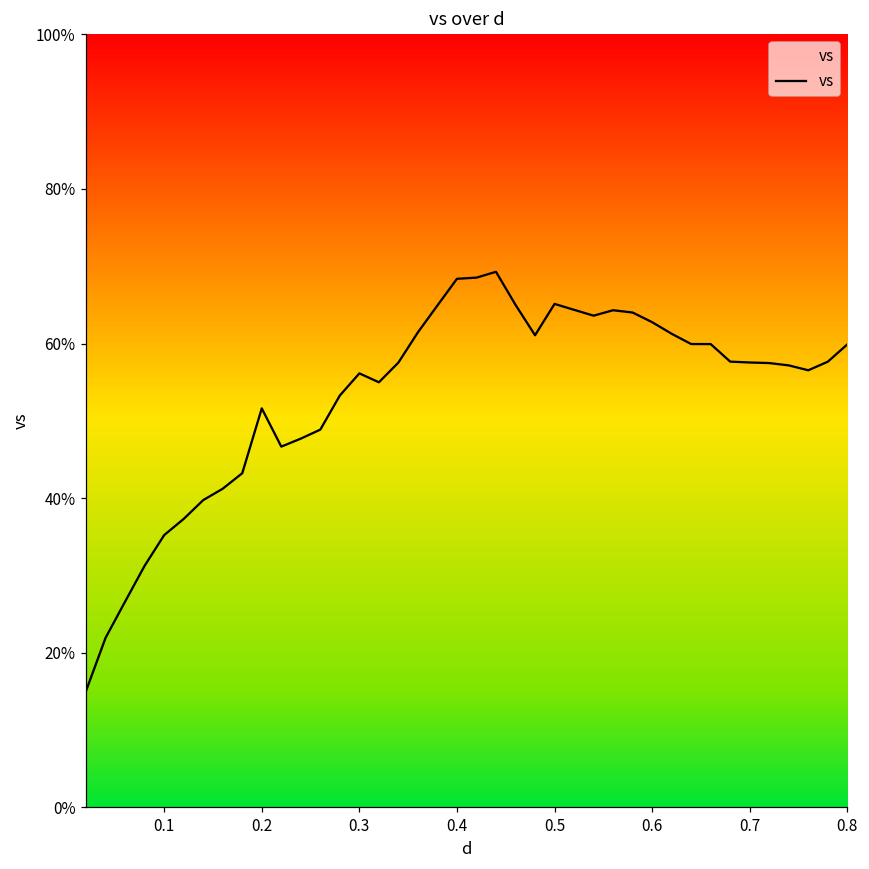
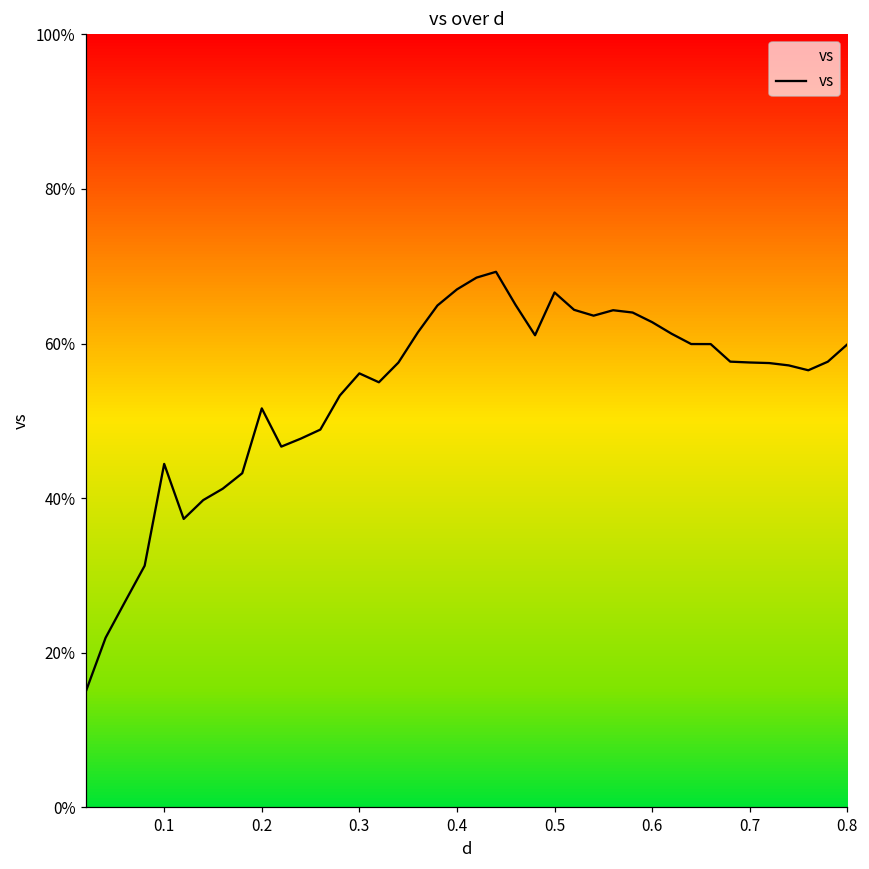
0.1: 35% -> 44%
0.4: 68% -> 67%
0.5: 65% -> 67%
